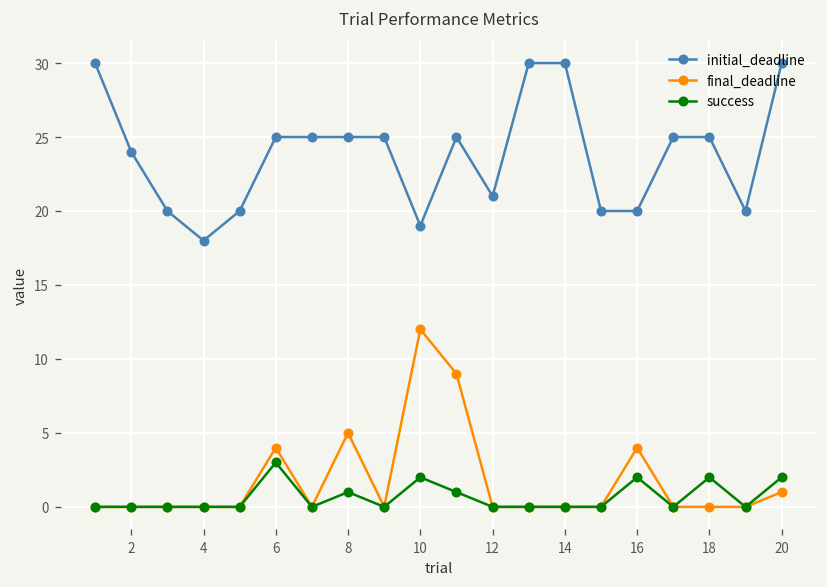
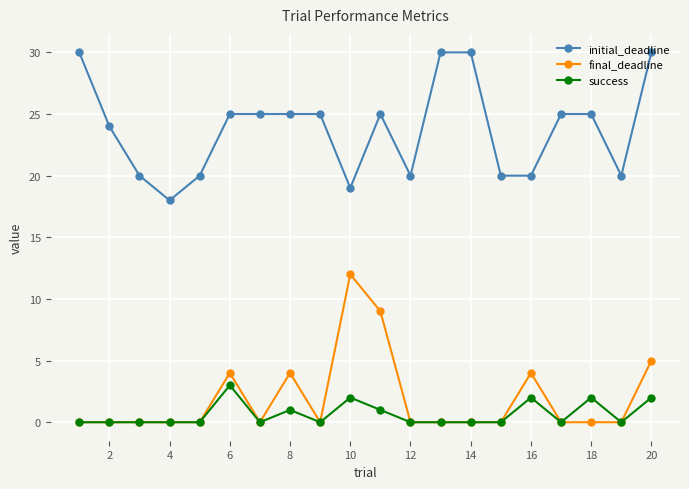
final_deadline, 8: 5 -> 4
initial_deadline, 12: 21 -> 20
final_deadline, 20: 1 -> 5
